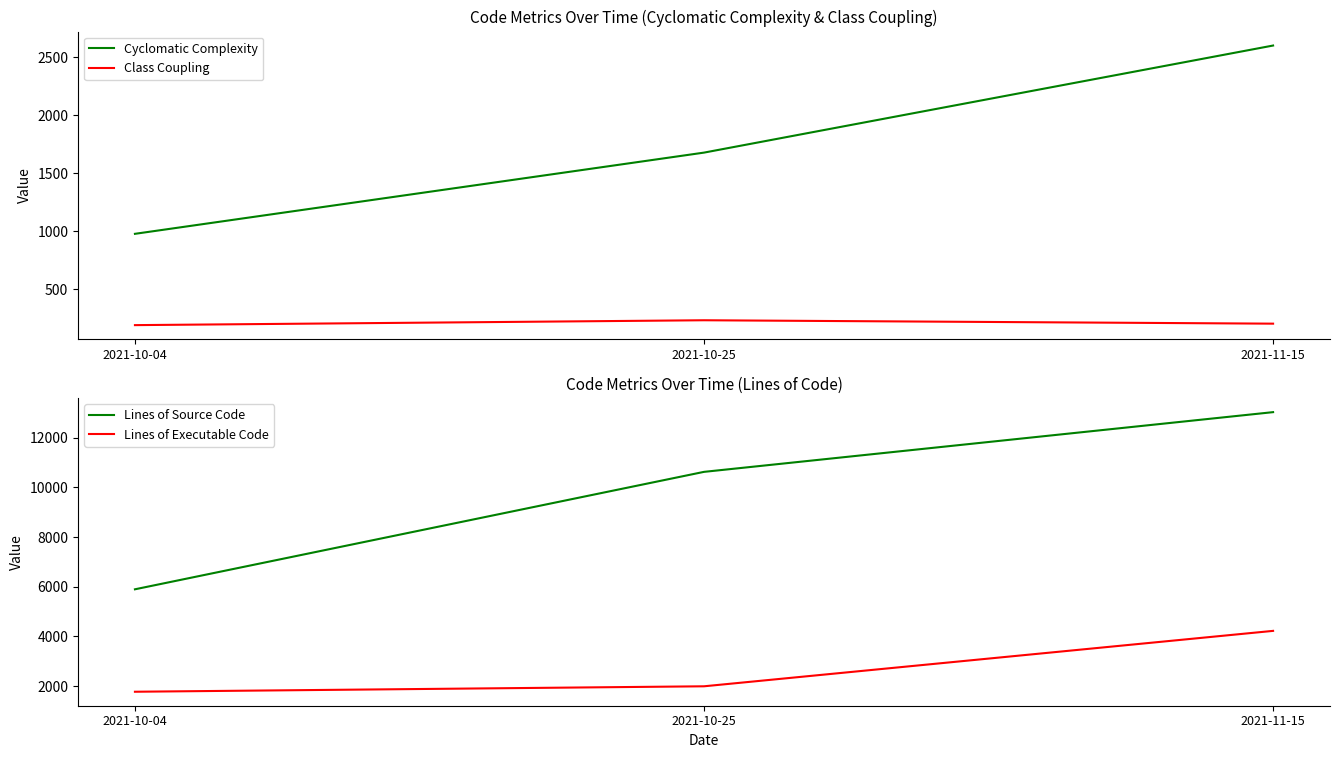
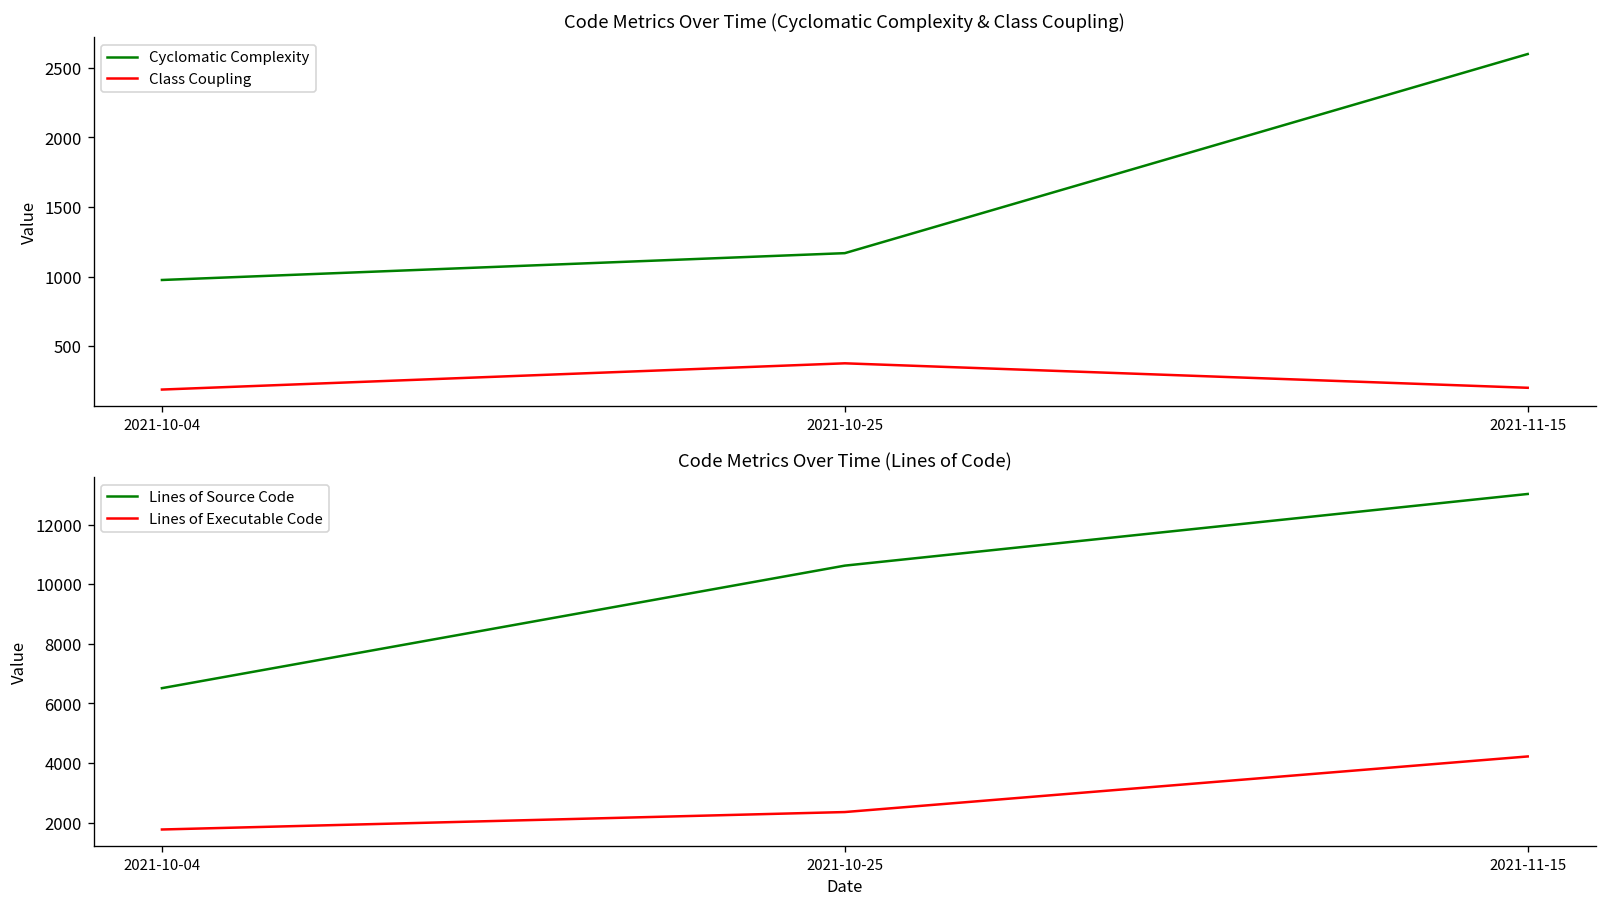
Code Metrics Over Time (Cyclomatic Complexity & Class Coupling), Cyclomatic Complexity, 2021-10-25: 1680 -> 1170
Code Metrics Over Time (Cyclomatic Complexity & Class Coupling), Class Coupling, 2021-10-25: 230 -> 380
Code Metrics Over Time (Lines of Code), Lines of Source Code, 2021-10-04: 5900 -> 6500
Code Metrics Over Time (Lines of Code), Lines of Executable Code, 2021-10-25: 2000 -> 2400
